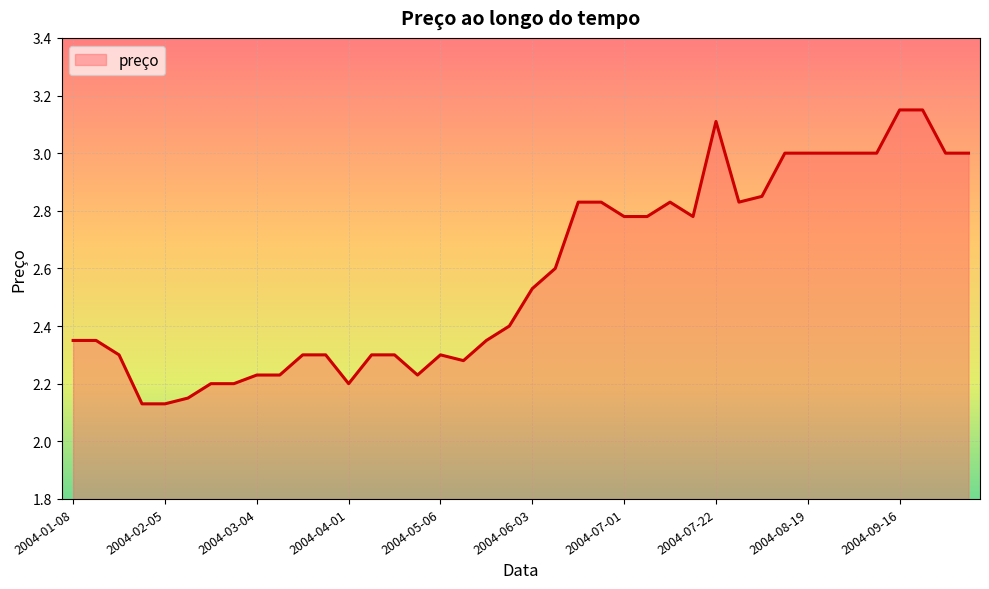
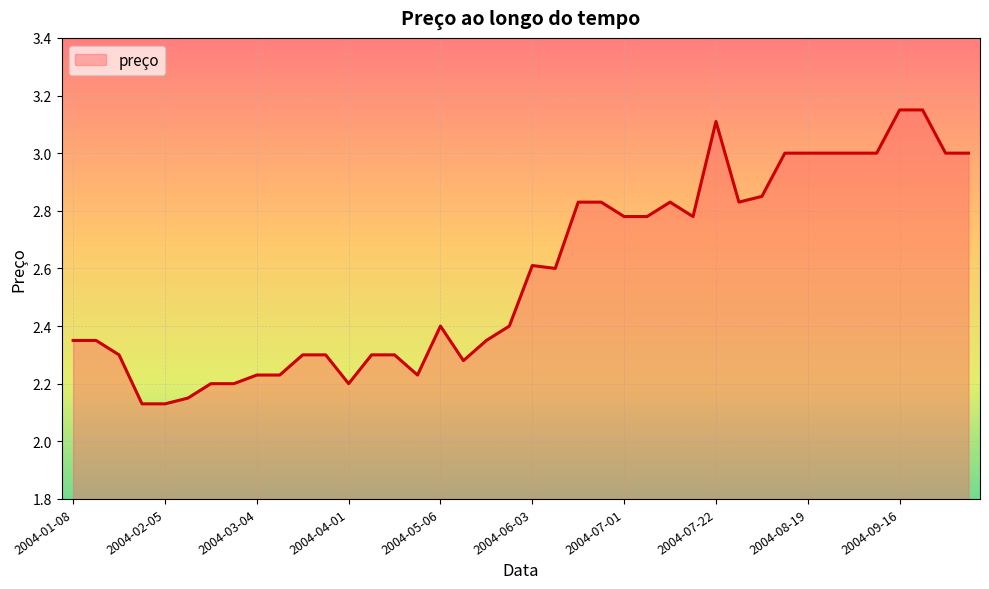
2004-05-06: 2.3 -> 2.4
2004-06-03: 2.53 -> 2.61
